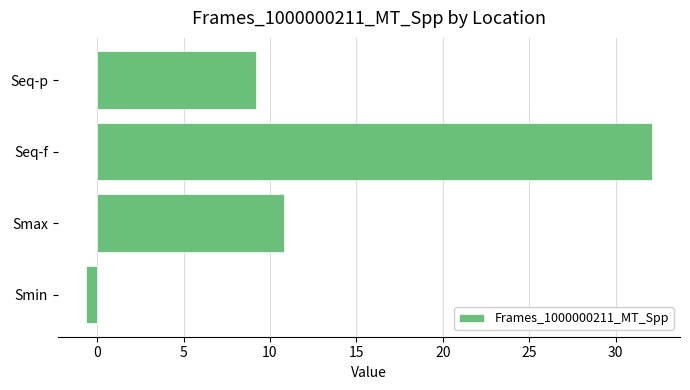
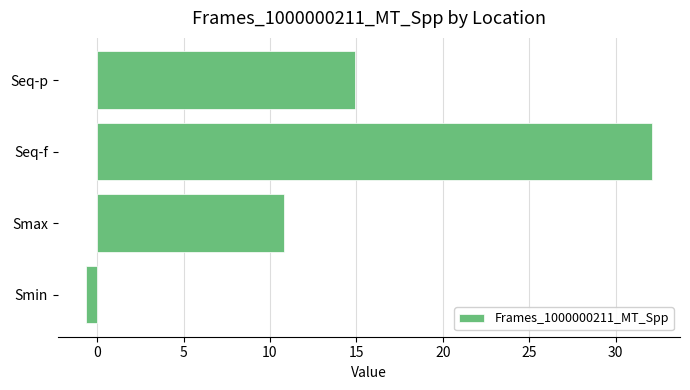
Seq-p: 9.2 -> 14.9
